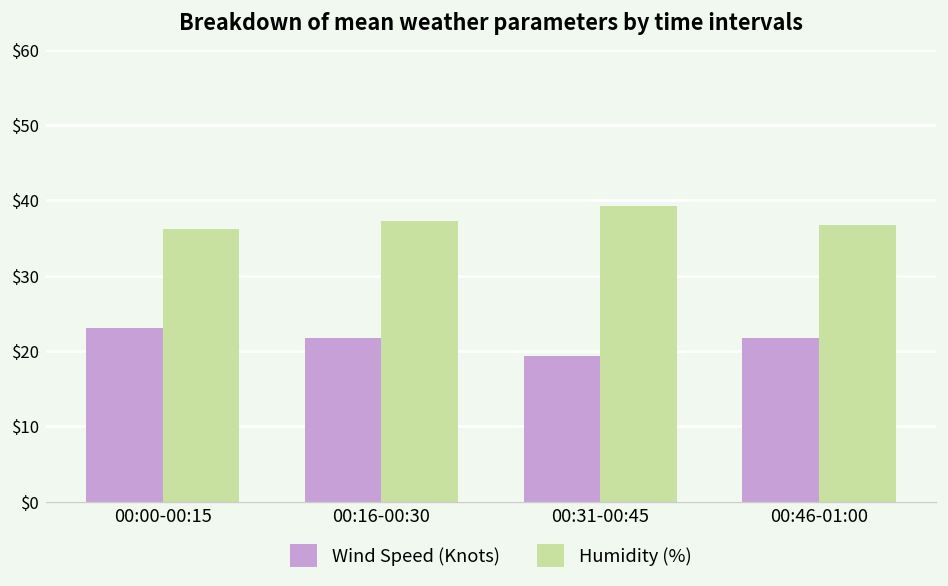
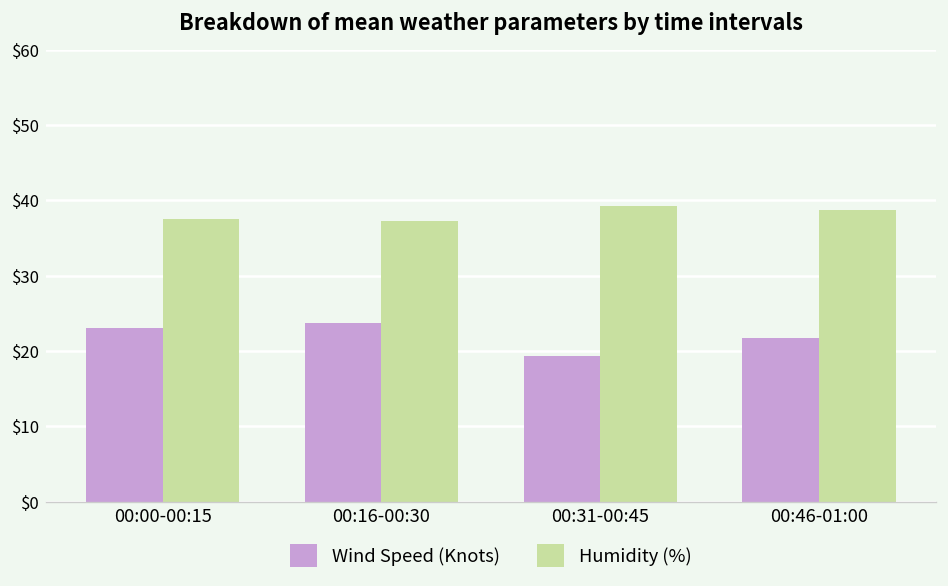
Humidity (%), 00:00-00:15: $36 -> $38
Wind Speed (Knots), 00:16-00:30: $22 -> $24
Humidity (%), 00:46-01:00: $37 -> $39
